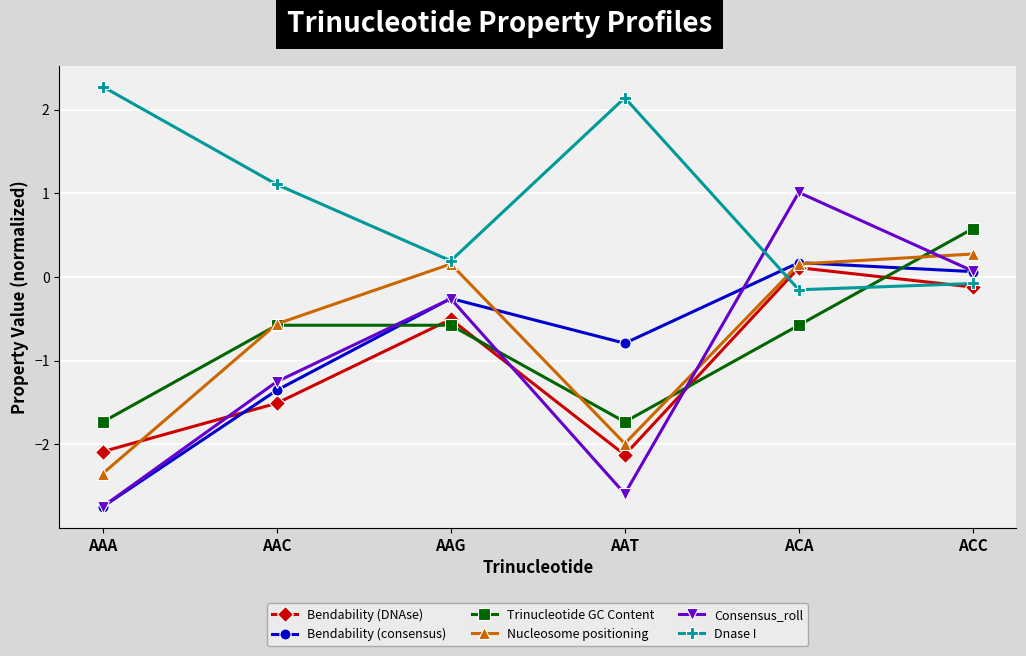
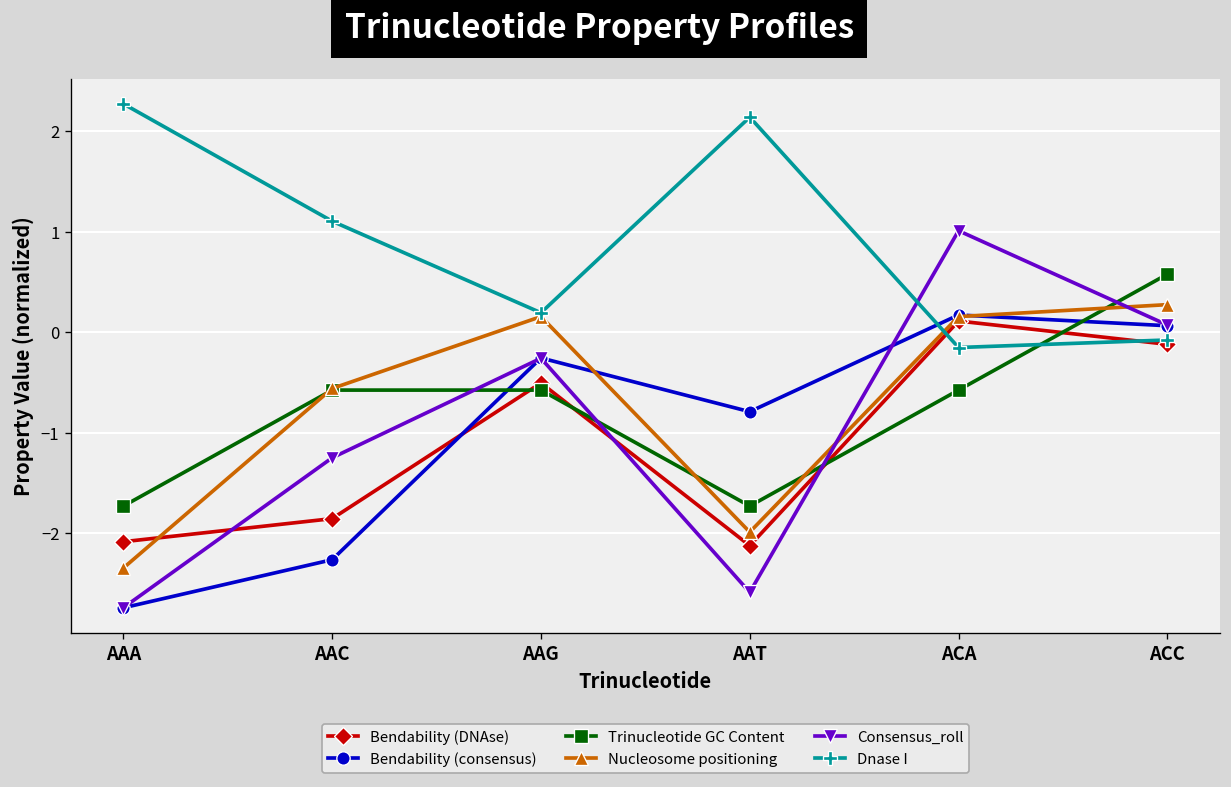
Bendability (DNAse), AAC: -1.5 -> -1.9
Bendability (consensus), AAC: -1.4 -> -2.3
